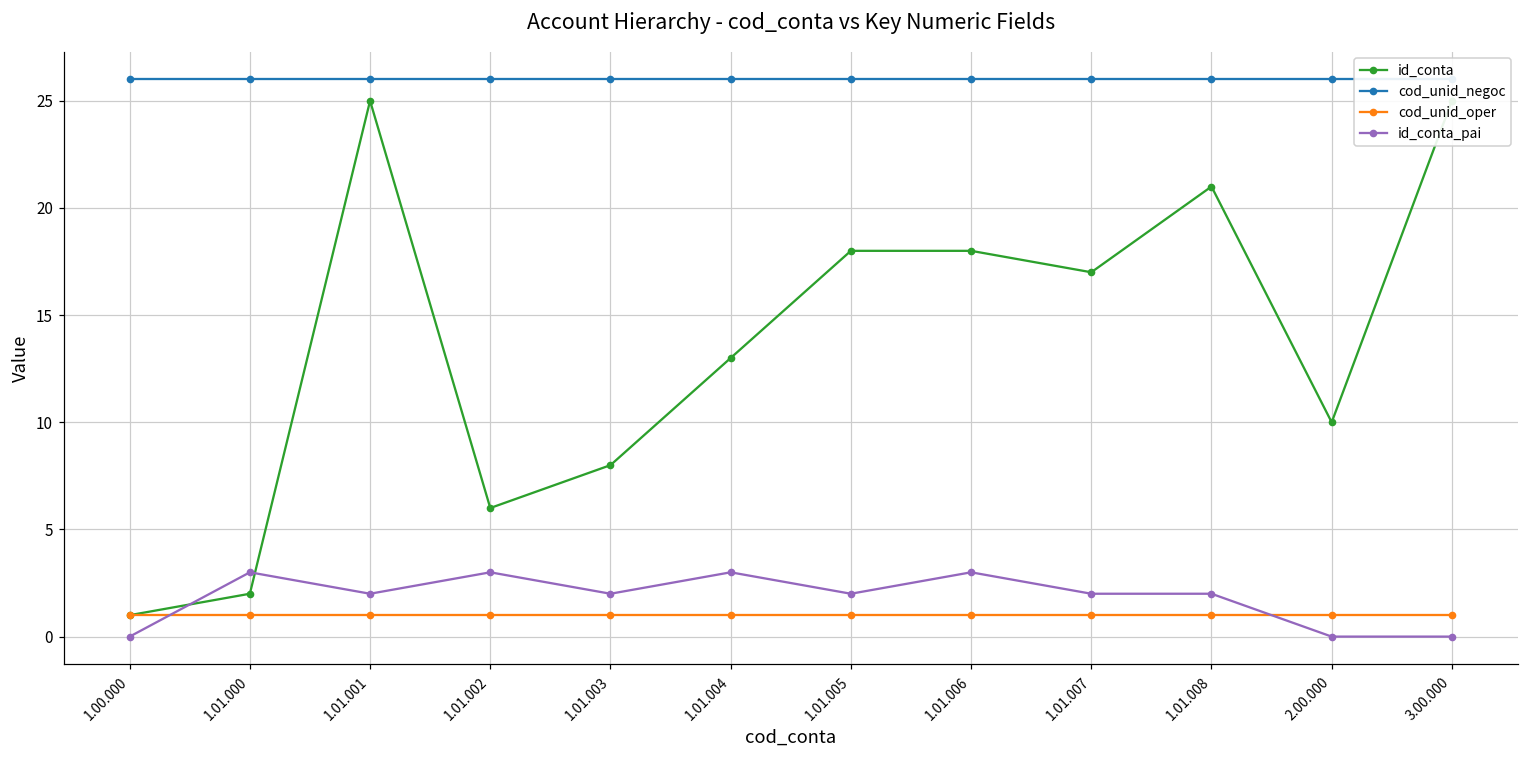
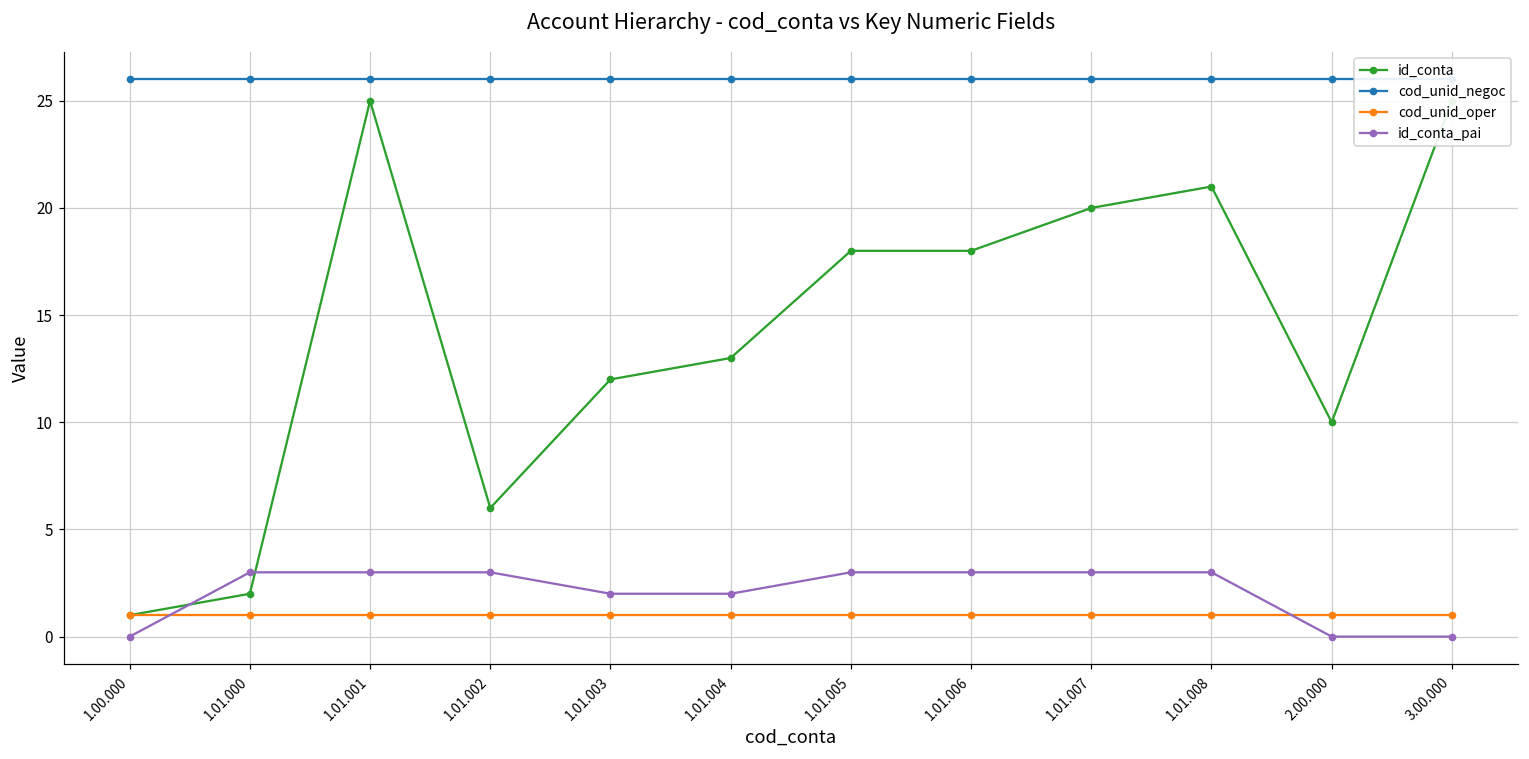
id_conta_pai, 1.01.001: 2 -> 3
id_conta, 1.01.003: 8 -> 12
id_conta_pai, 1.01.004: 3 -> 2
id_conta_pai, 1.01.005: 2 -> 3
id_conta, 1.01.007: 17 -> 20
id_conta_pai, 1.01.007: 2 -> 3
id_conta_pai, 1.01.008: 2 -> 3
